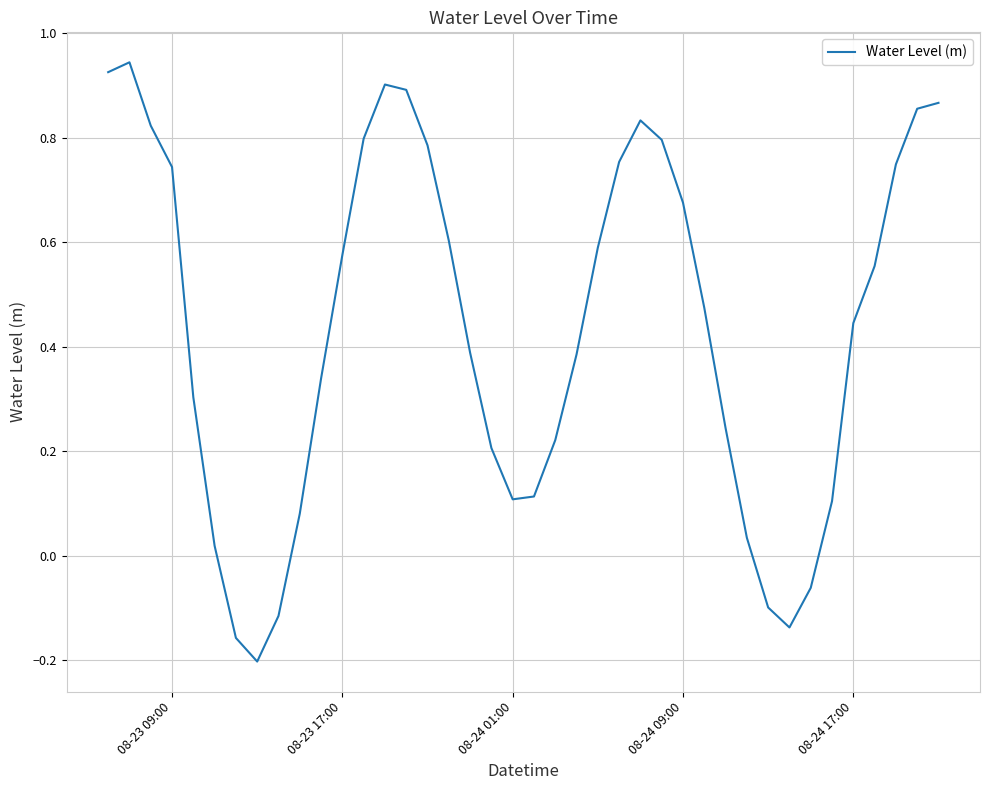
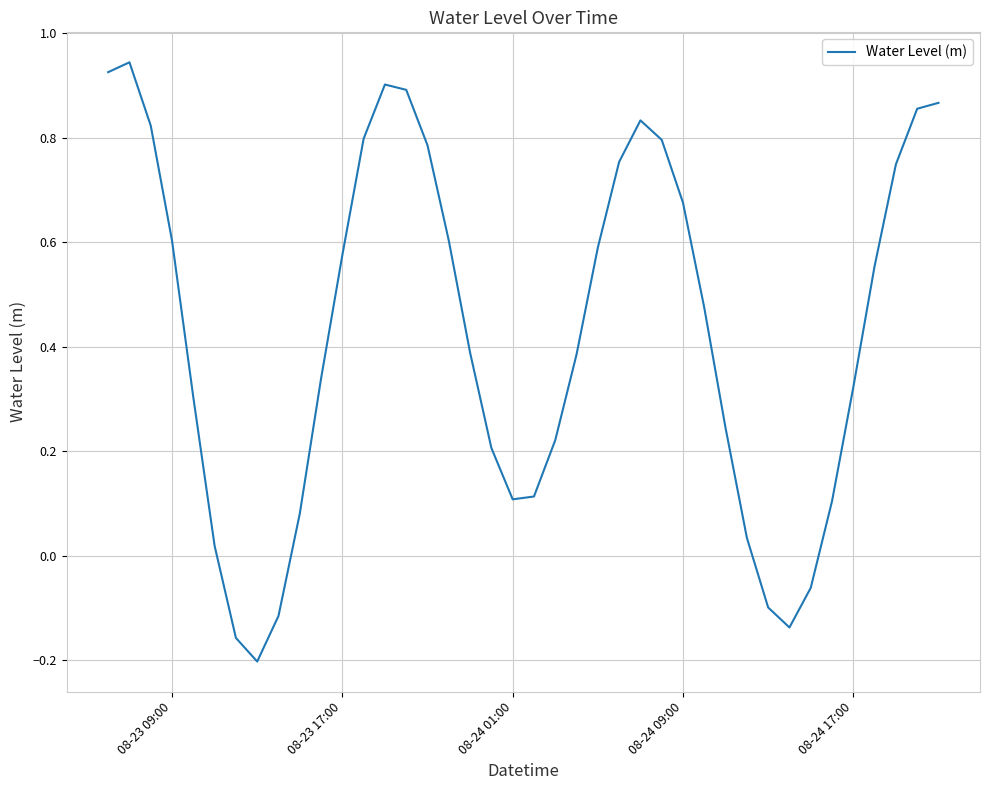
08-23 09:00: 0.74 -> 0.60
08-24 17:00: 0.45 -> 0.32
